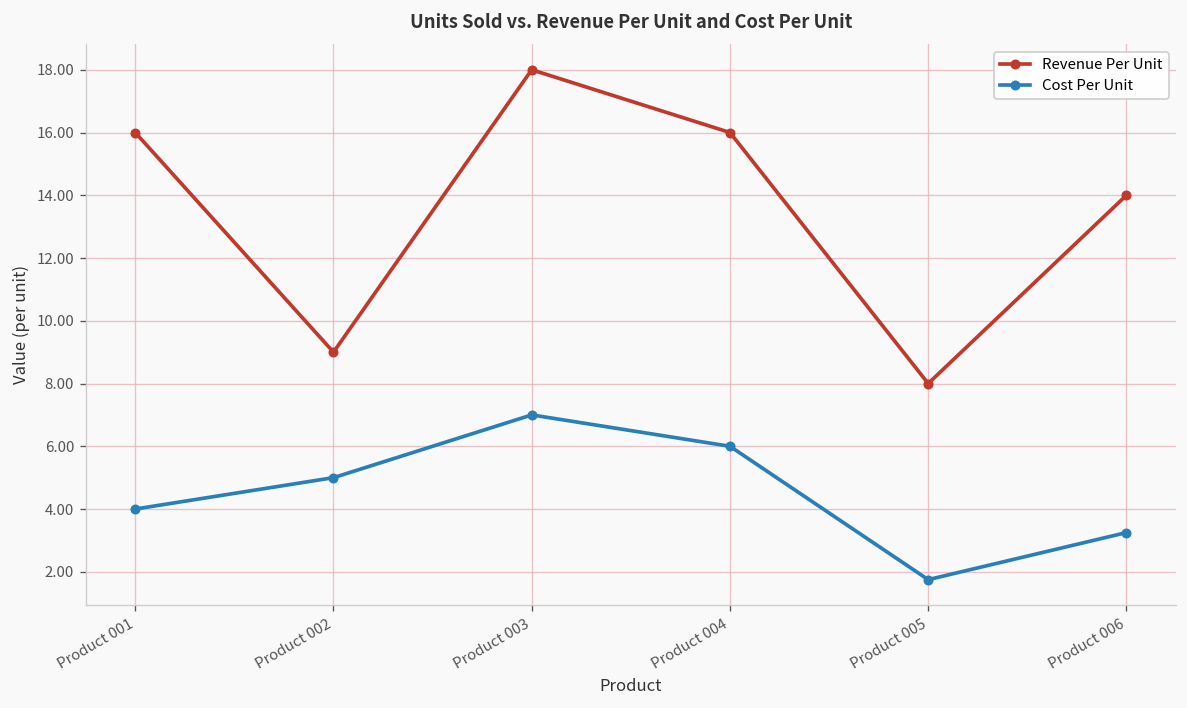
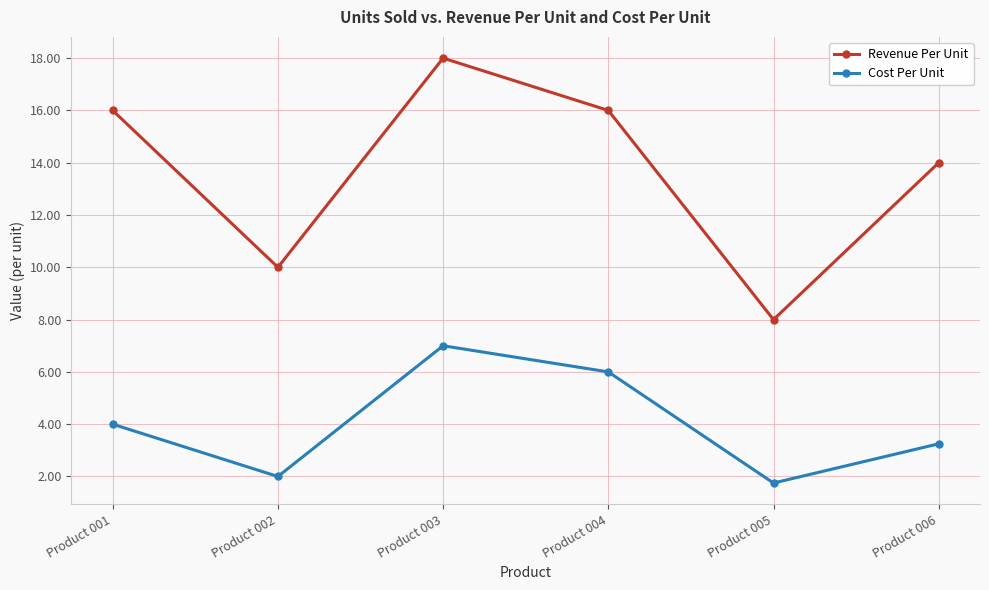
Revenue Per Unit, Product 002: 9 -> 10
Cost Per Unit, Product 002: 5 -> 2
